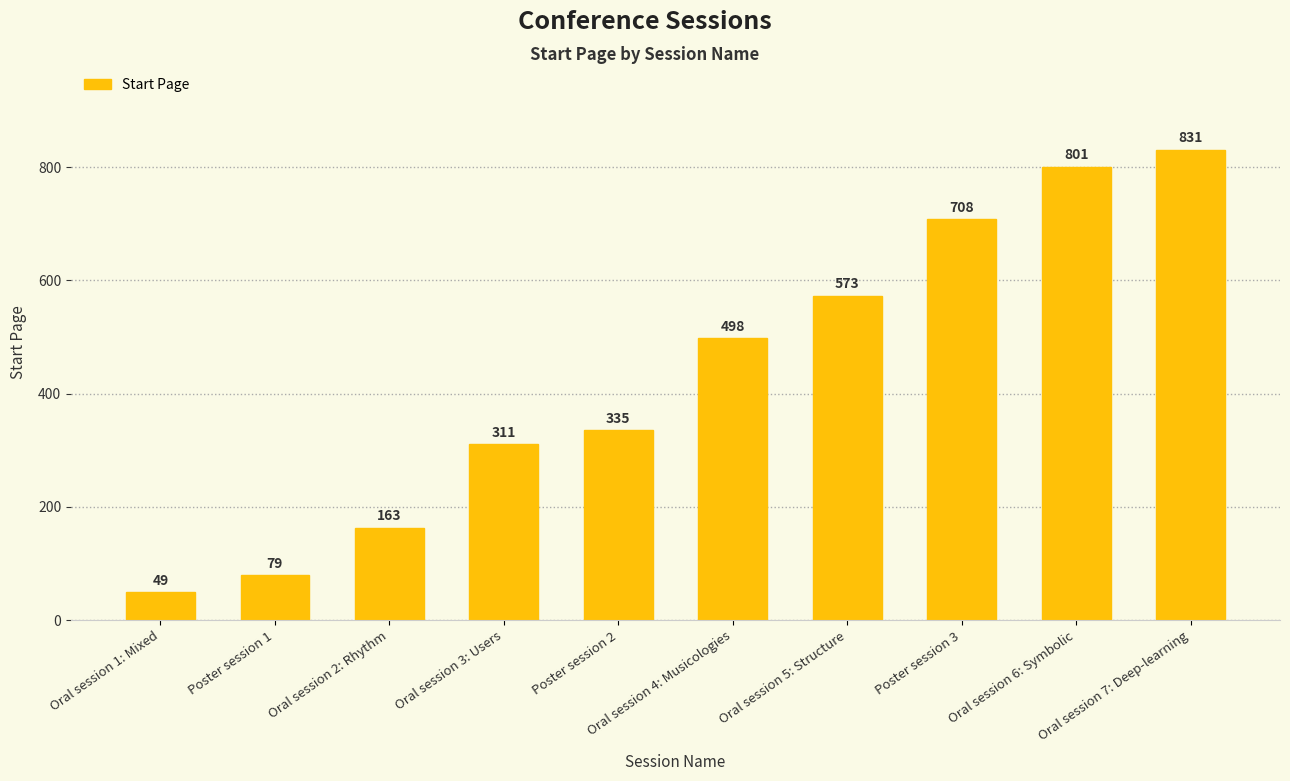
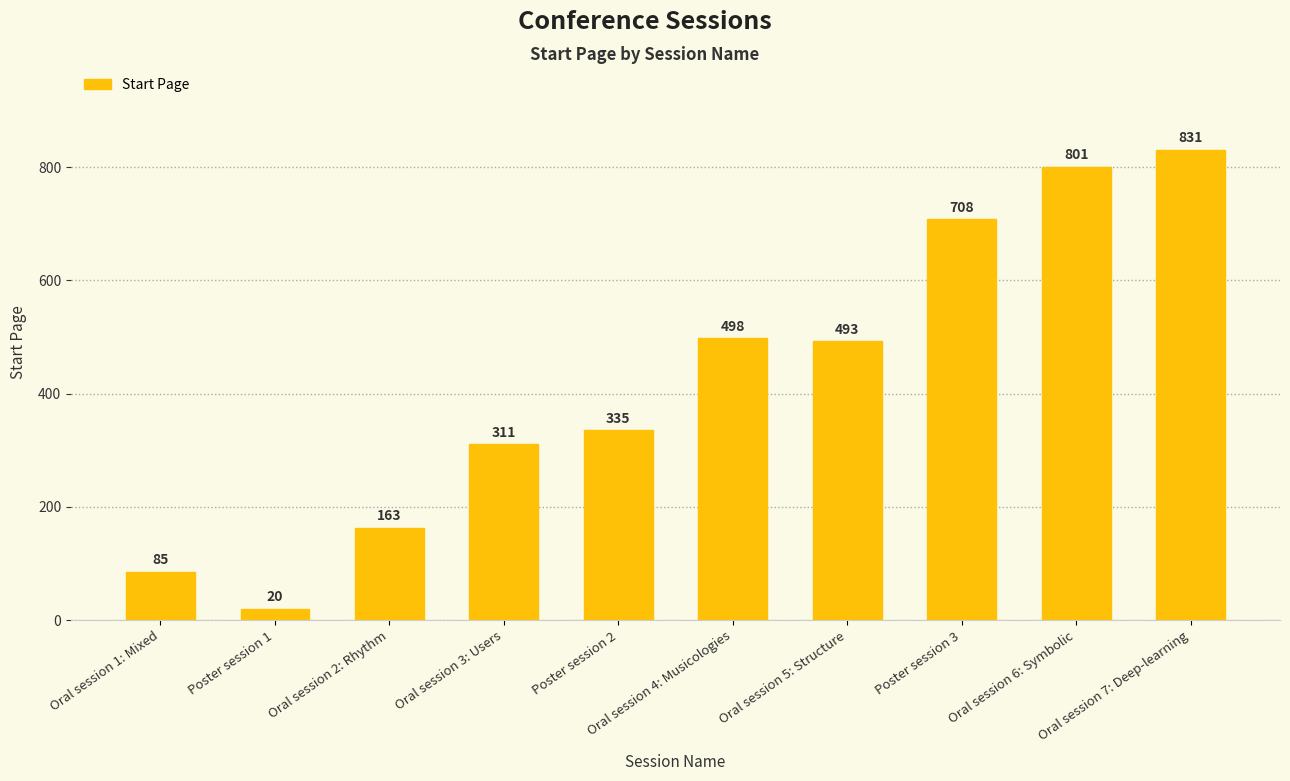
Oral session 1: Mixed: 49 -> 85
Poster session 1: 79 -> 20
Oral session 5: Structure: 573 -> 493
